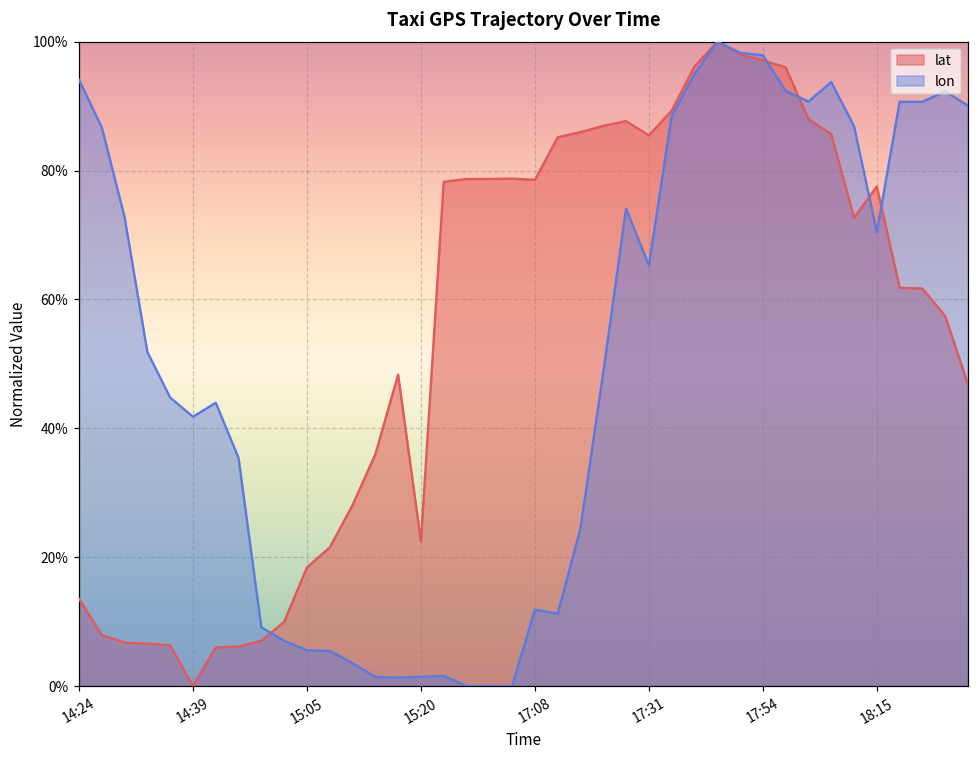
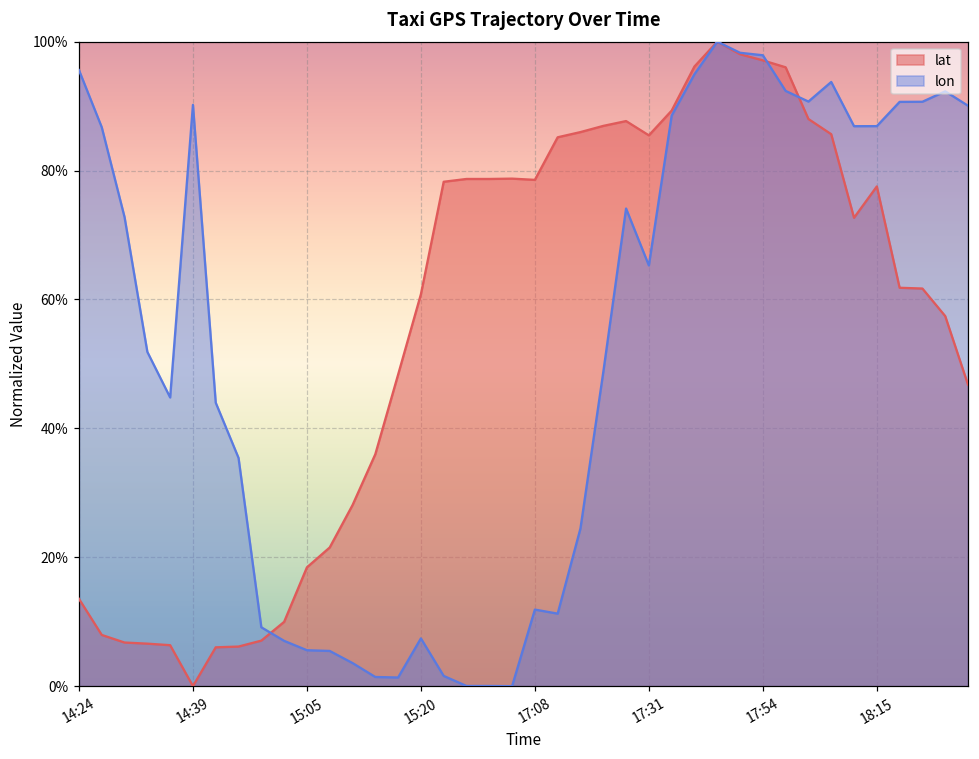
lon, 14:24: 94% -> 96%
lon, 14:39: 42% -> 90%
lat, 15:20: 22% -> 61%
lon, 15:20: 1% -> 7%
lon, 18:15: 70% -> 87%
